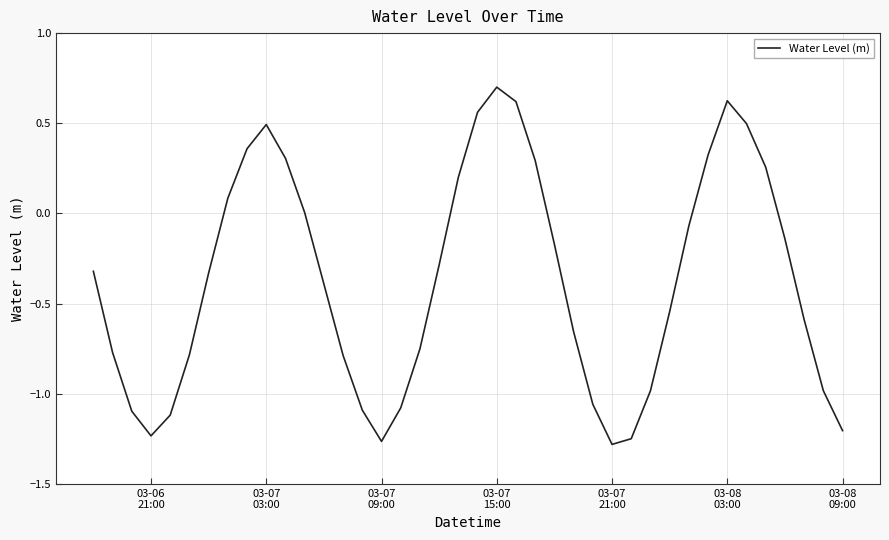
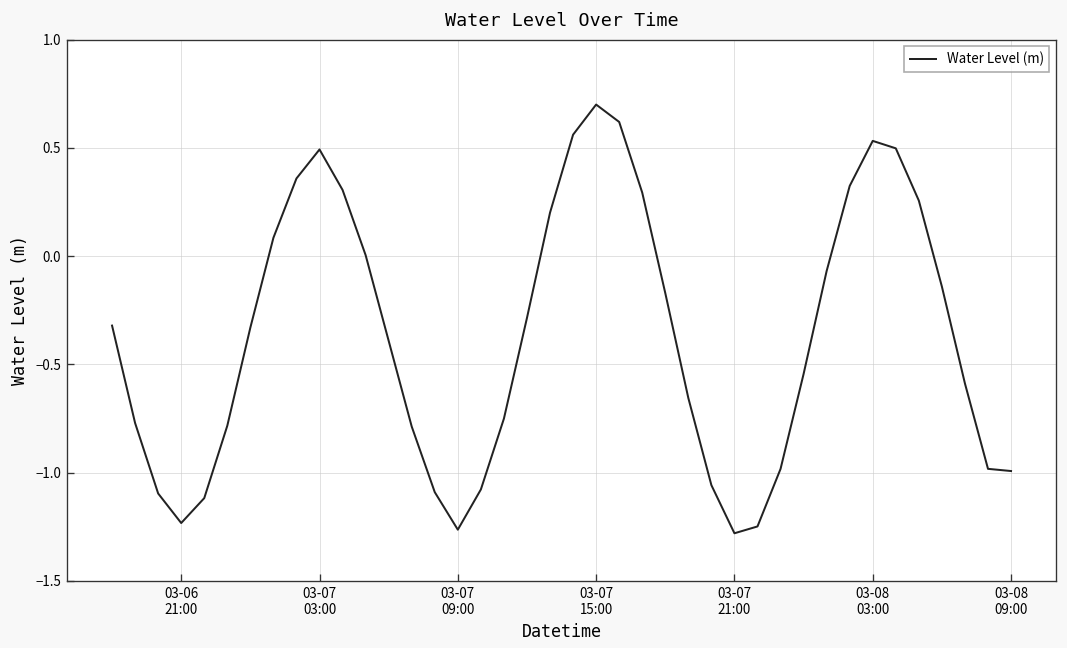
03-08 03:00: 0.62 -> 0.53
03-08 09:00: -1.20 -> -0.99
